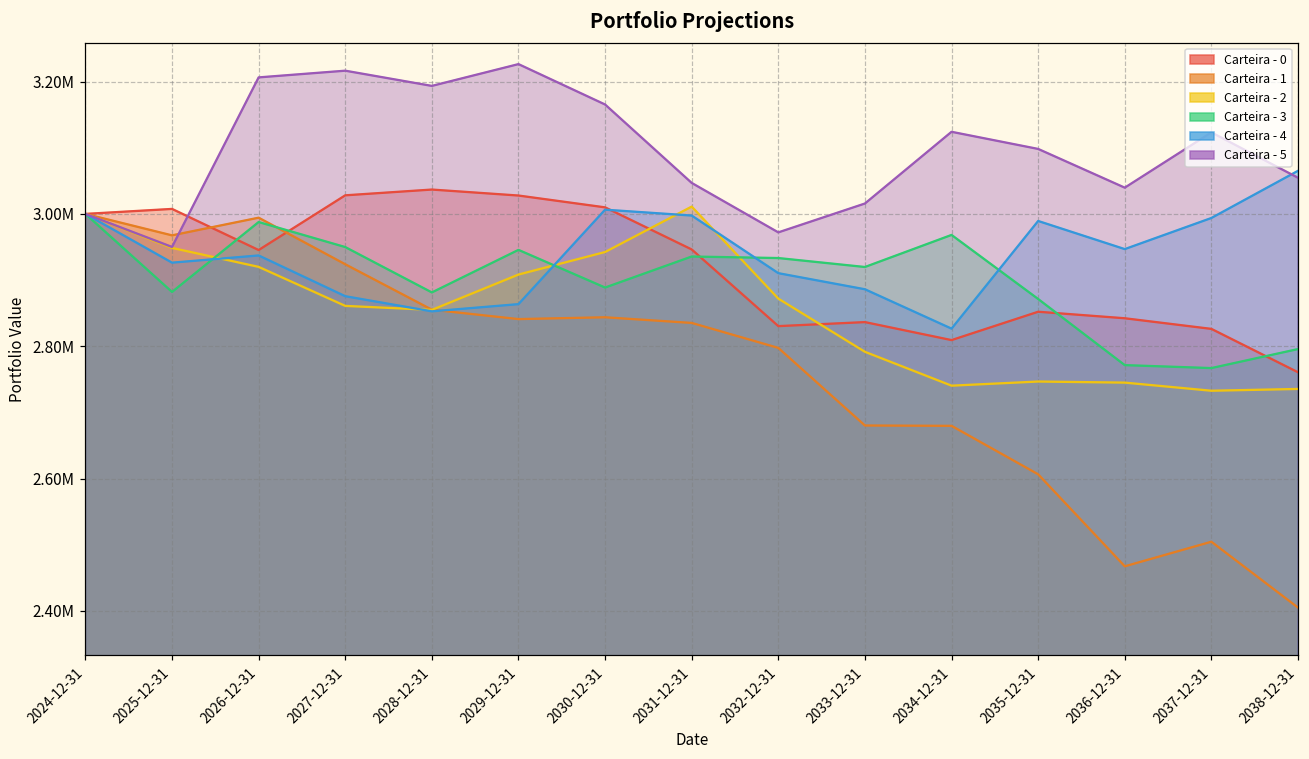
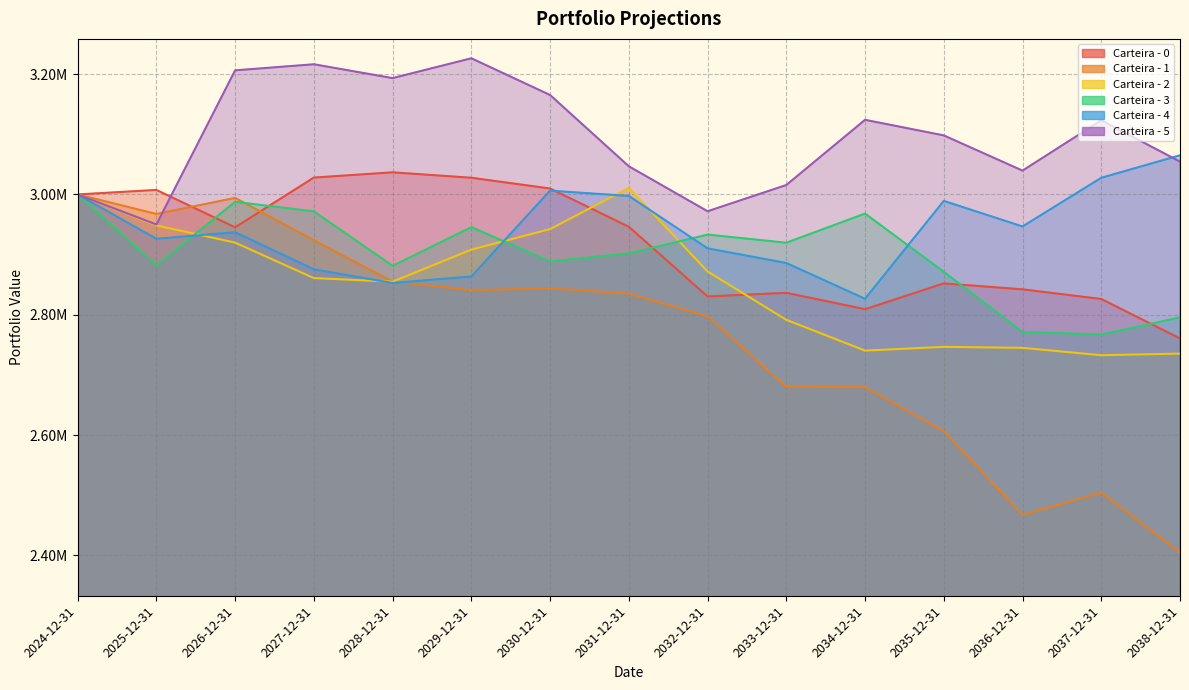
Carteira - 3, 2027-12-31: 2950000 -> 2970000
Carteira - 3, 2031-12-31: 2940000 -> 2900000
Carteira - 4, 2037-12-31: 2990000 -> 3030000
